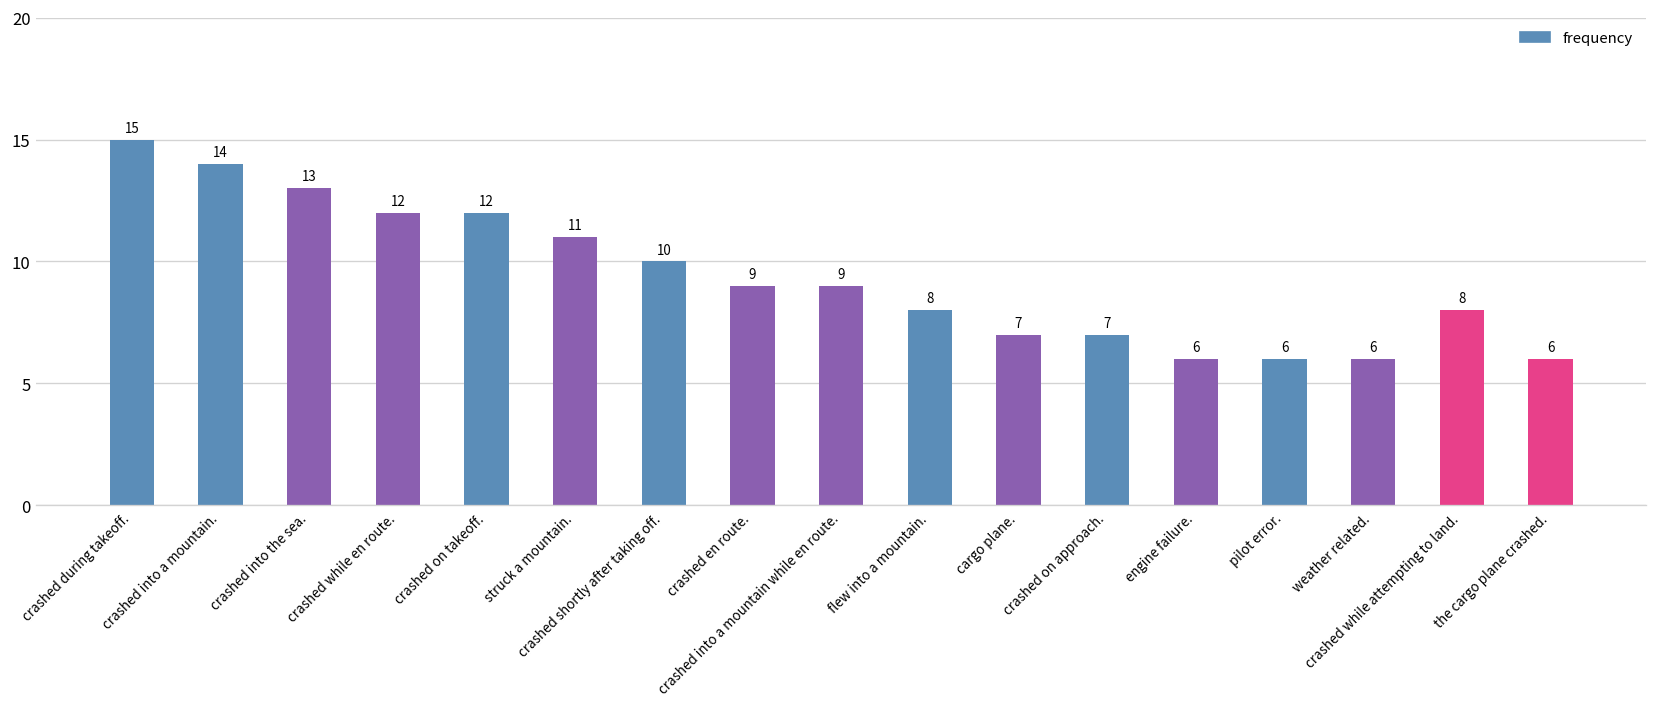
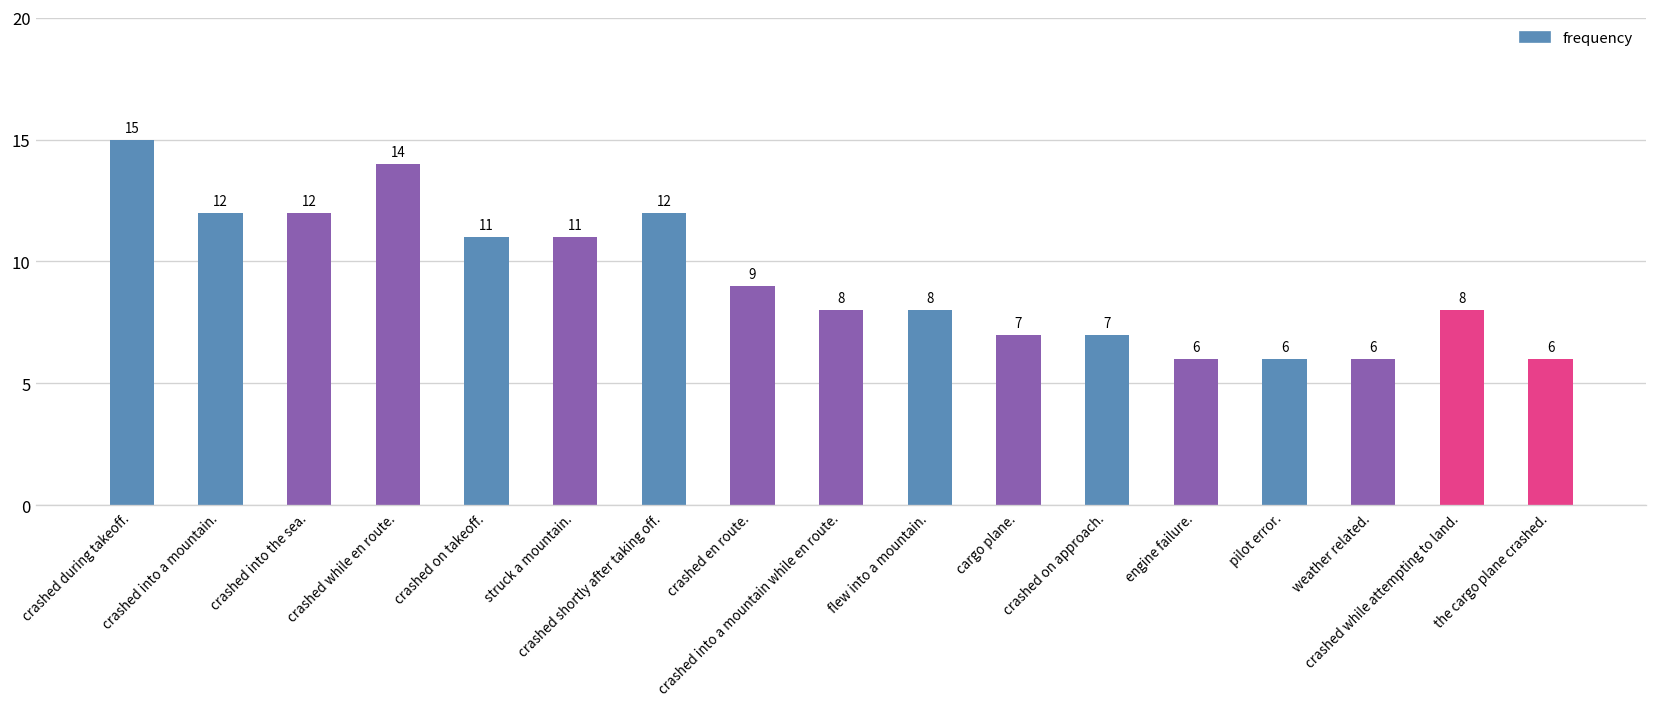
crashed into a mountain.: 14 -> 12
crashed into the sea.: 13 -> 12
crashed while en route.: 12 -> 14
crashed on takeoff.: 12 -> 11
crashed shortly after taking off.: 10 -> 12
crashed into a mountain while en route.: 9 -> 8
